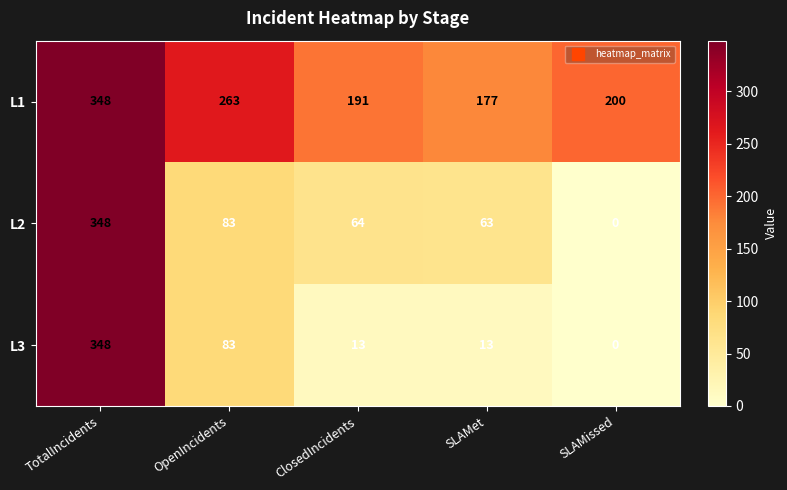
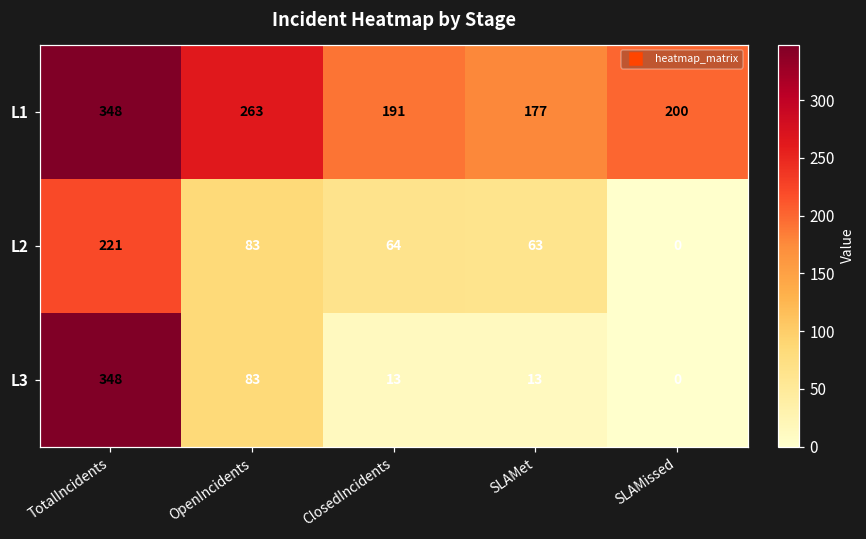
L2, TotalIncidents: 348 -> 221
